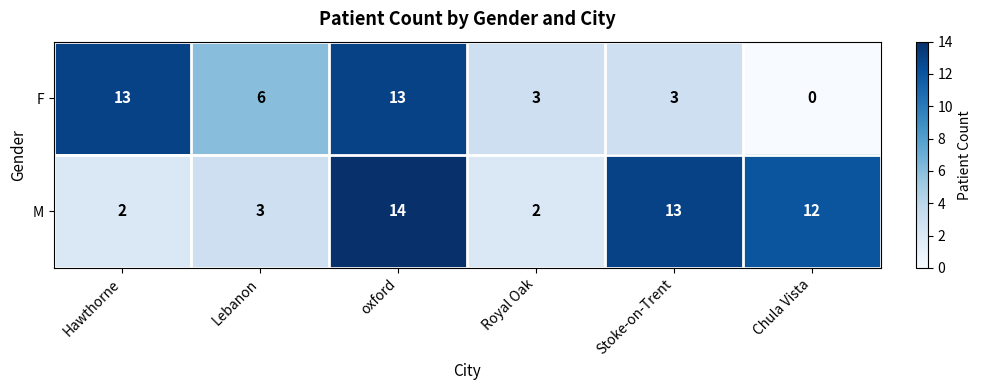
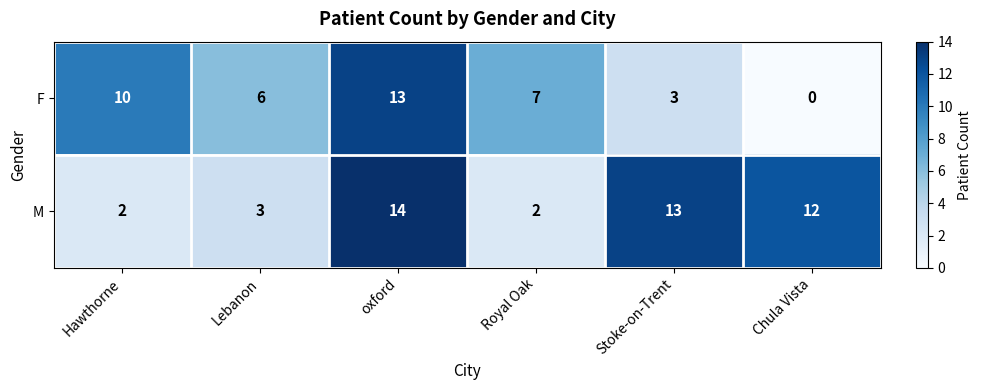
F, Hawthorne: 13 -> 10
F, Royal Oak: 3 -> 7
